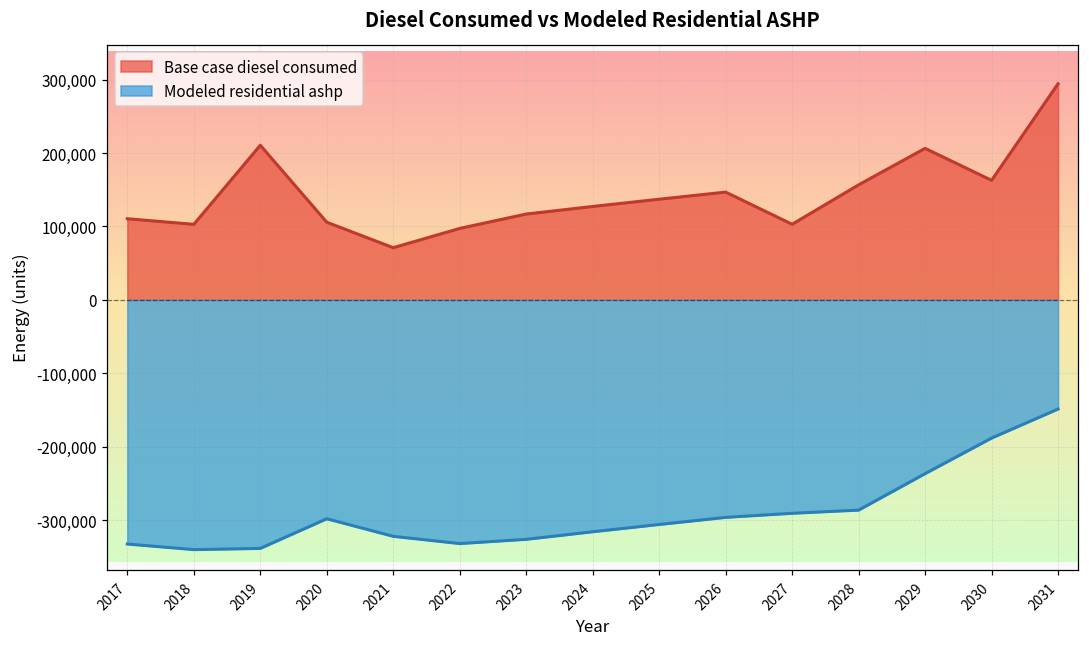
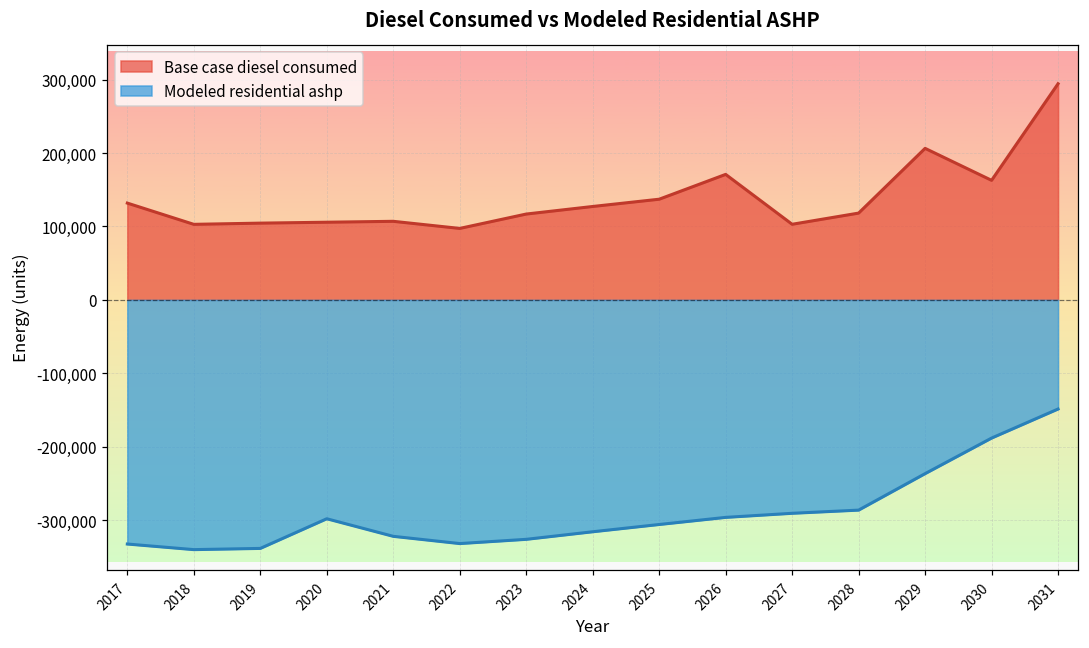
Base case diesel consumed, 2017: 110,000 -> 130,000
Base case diesel consumed, 2019: 210,000 -> 100,000
Base case diesel consumed, 2021: 70,000 -> 110,000
Base case diesel consumed, 2026: 150,000 -> 170,000
Base case diesel consumed, 2028: 160,000 -> 120,000
